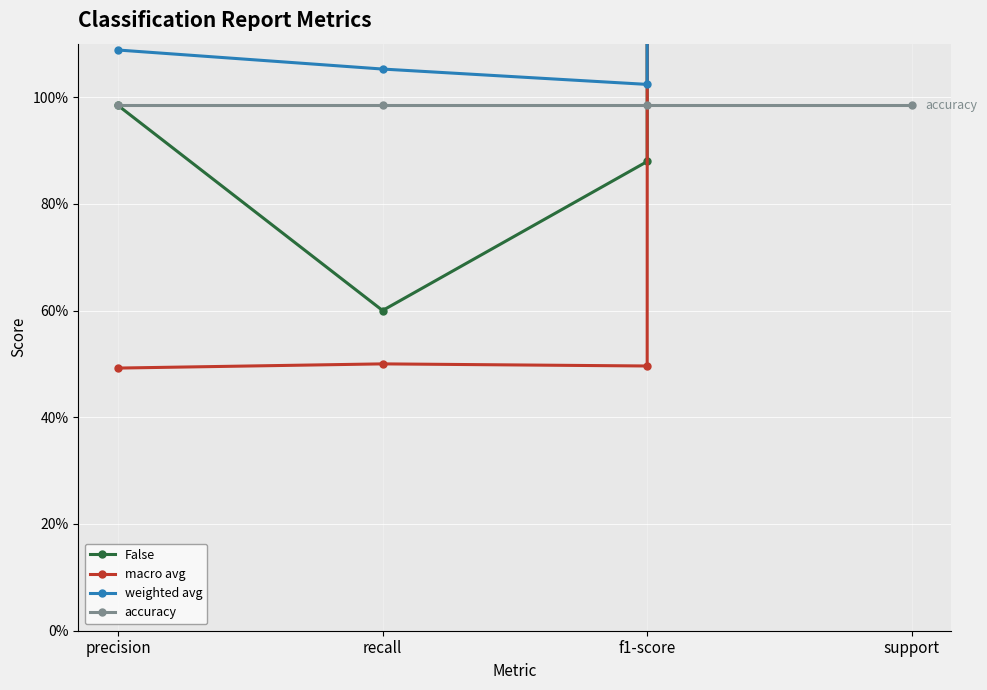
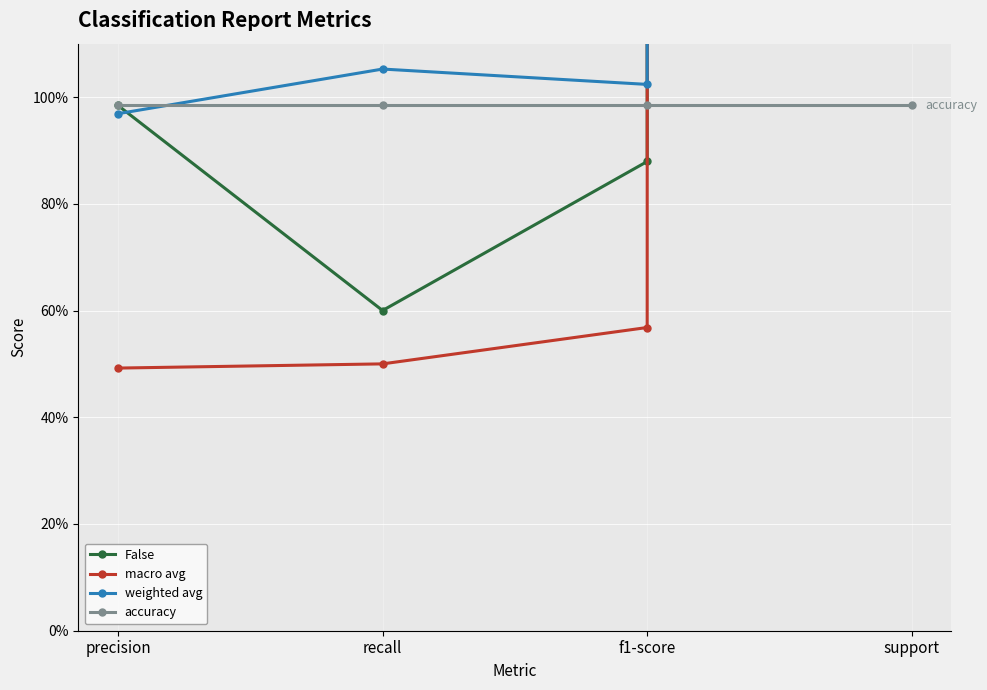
weighted avg, precision: 109% -> 97%
macro avg, f1-score: 50% -> 57%
